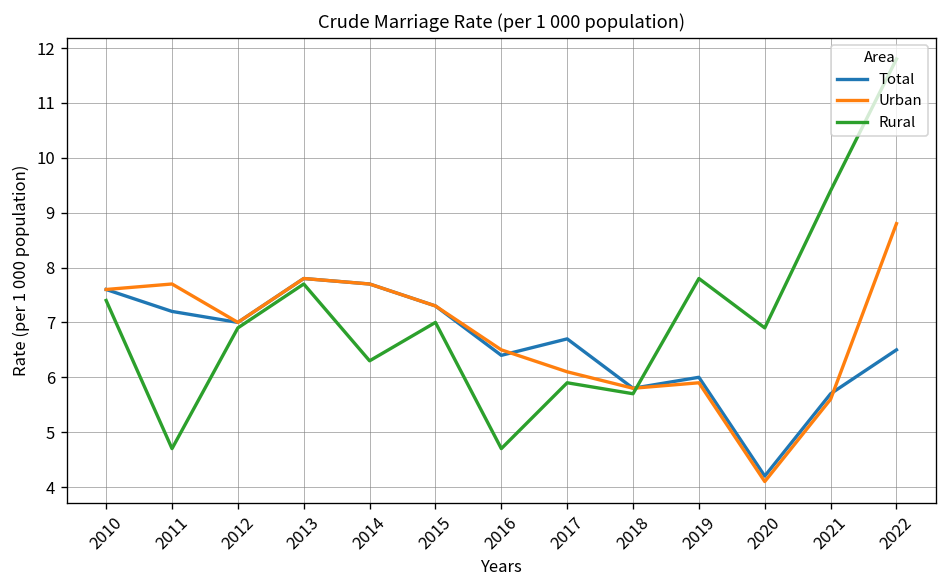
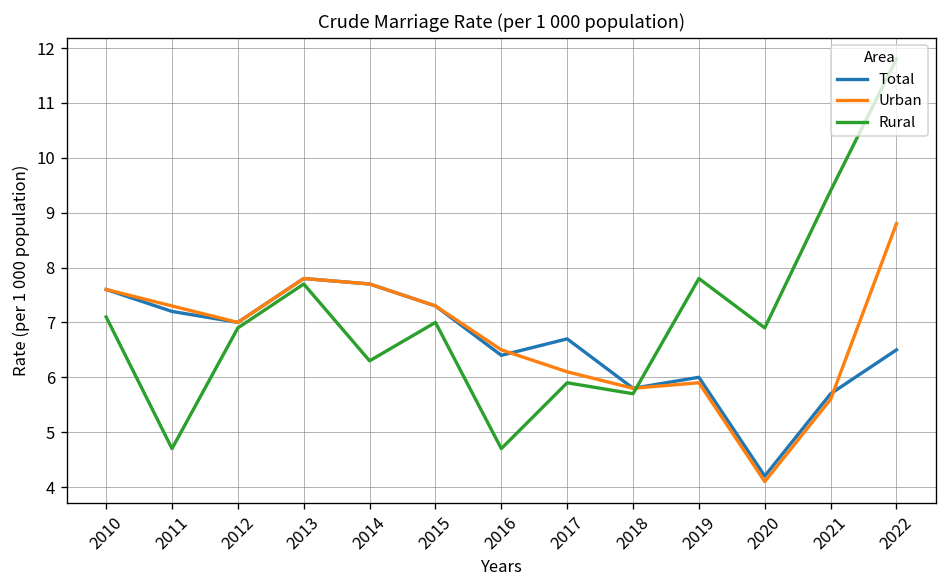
Rural, 2010: 7.4 -> 7.1
Urban, 2011: 7.7 -> 7.3
